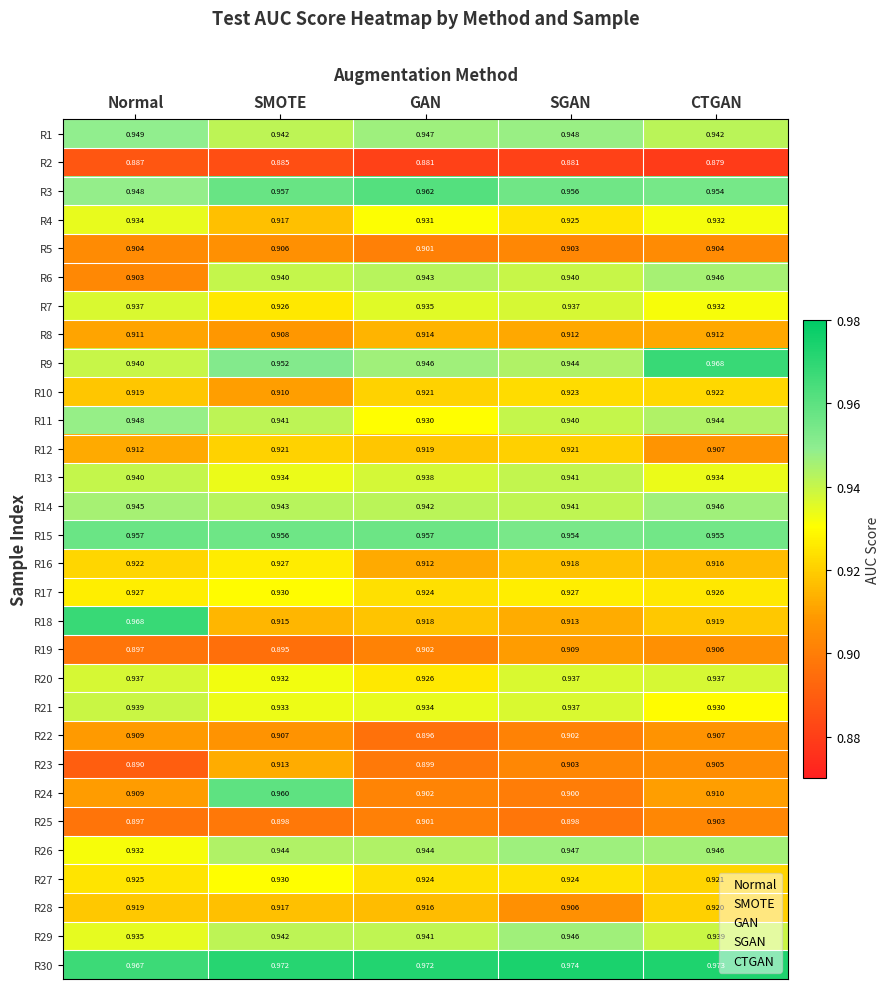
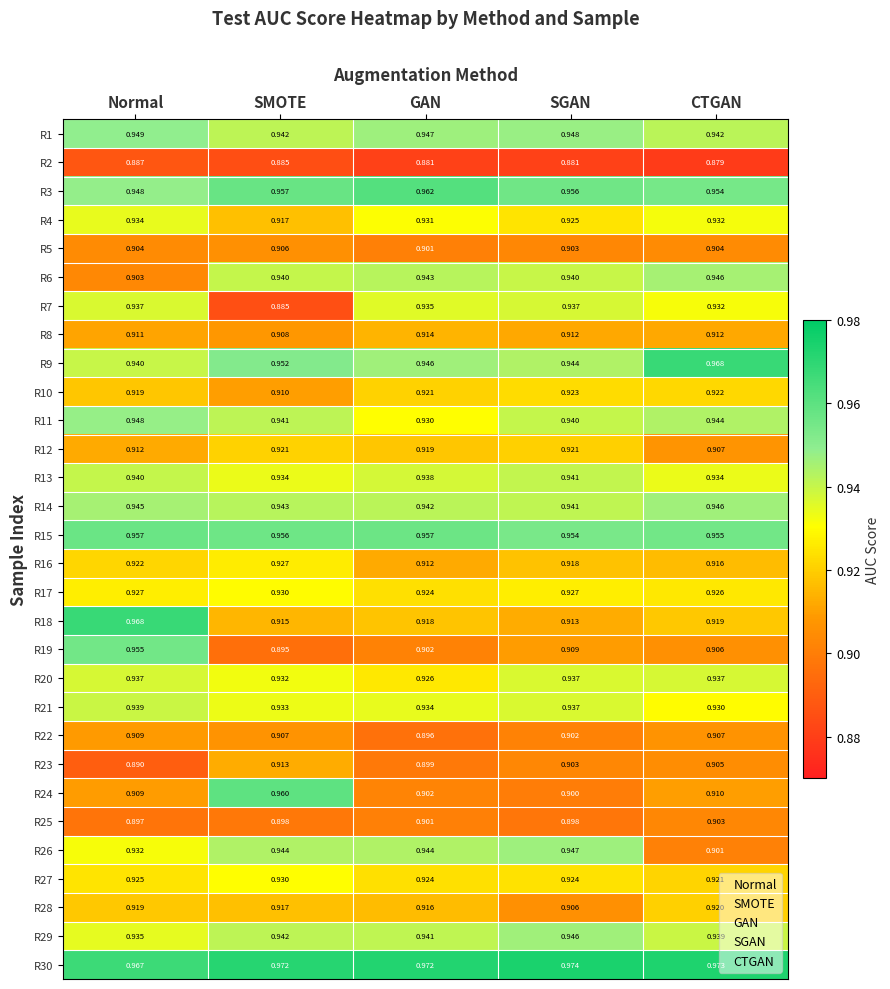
R7, SMOTE: 0.926 -> 0.885
R19, Normal: 0.897 -> 0.955
R26, CTGAN: 0.946 -> 0.901
